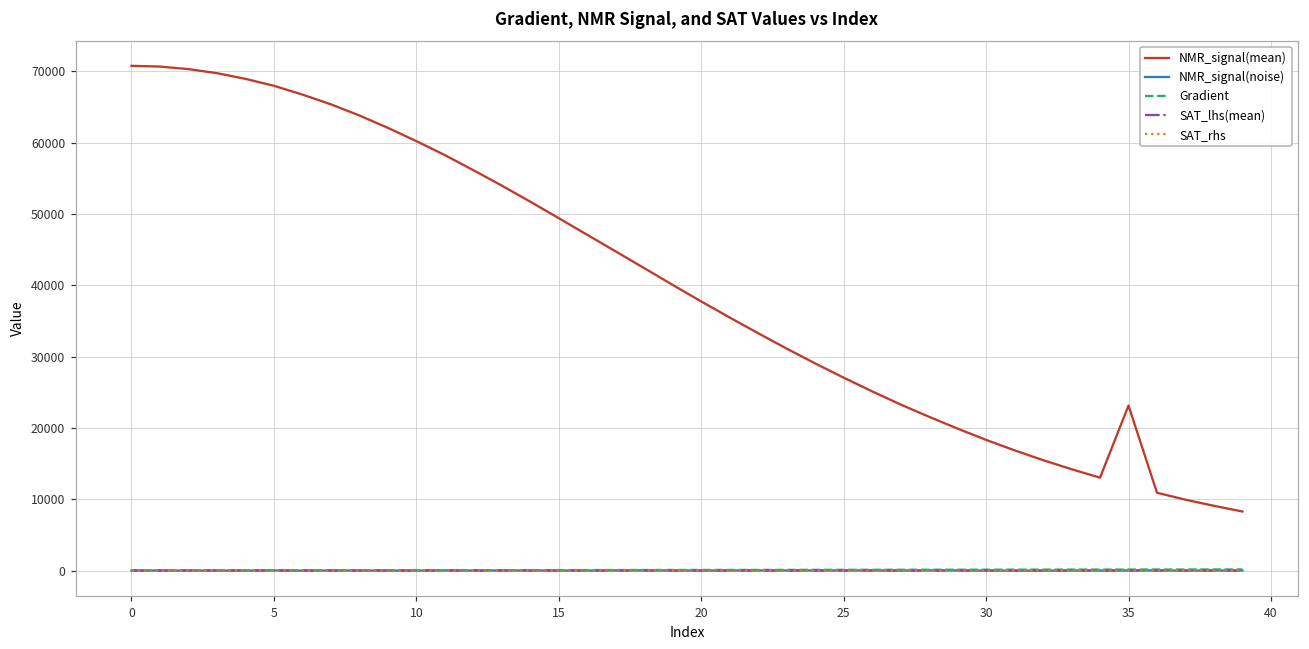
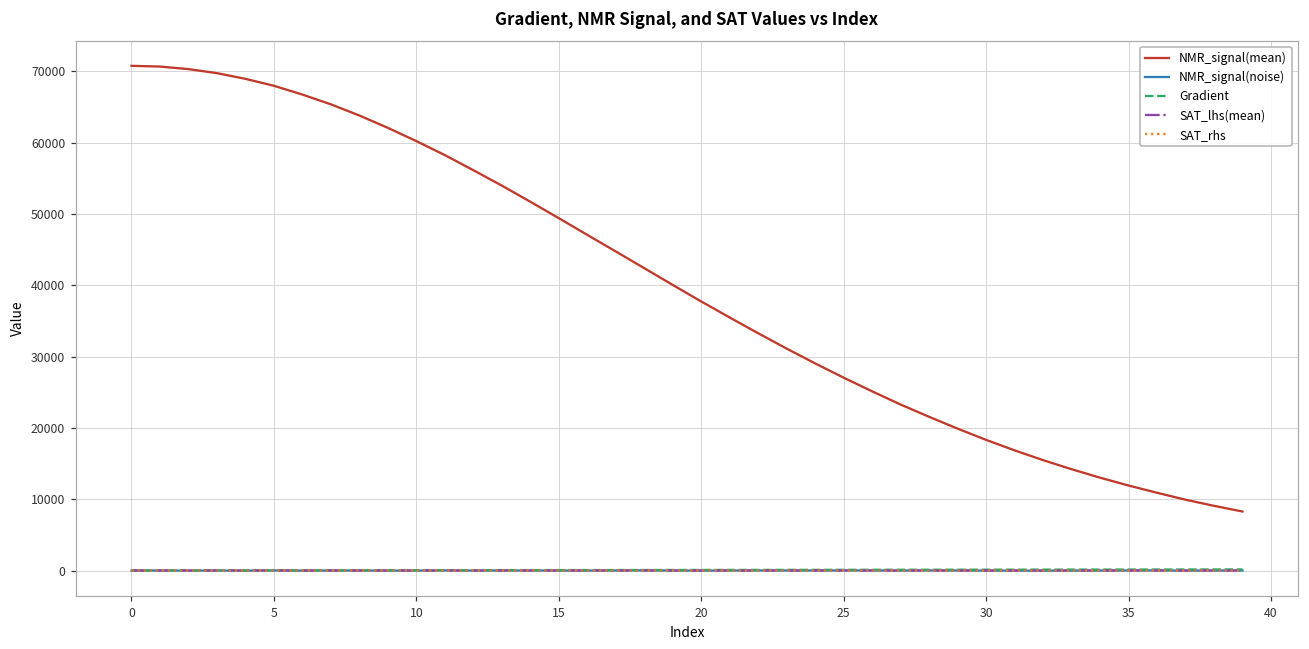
NMR_signal(mean), 35: 23000 -> 12000
